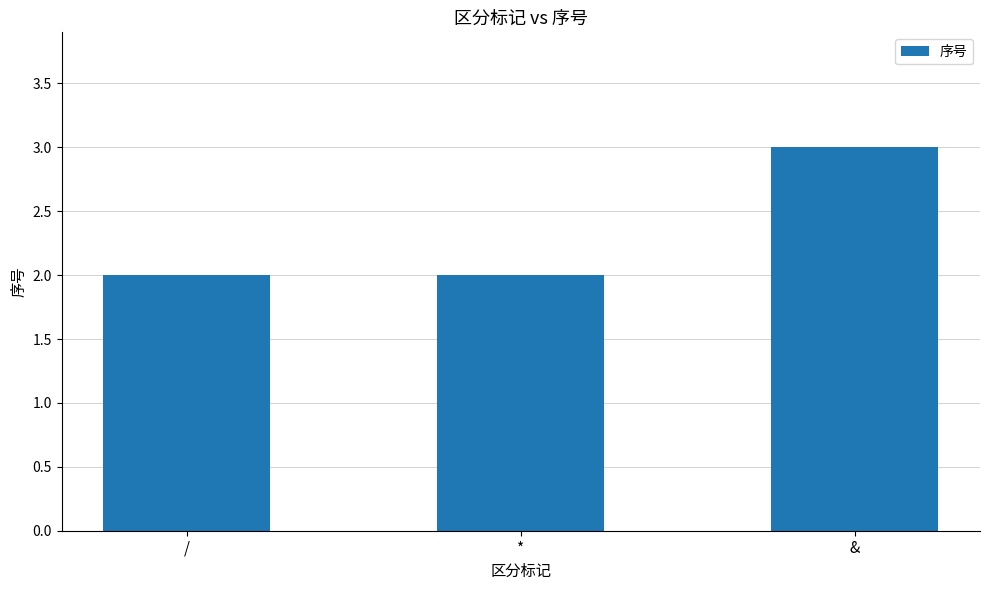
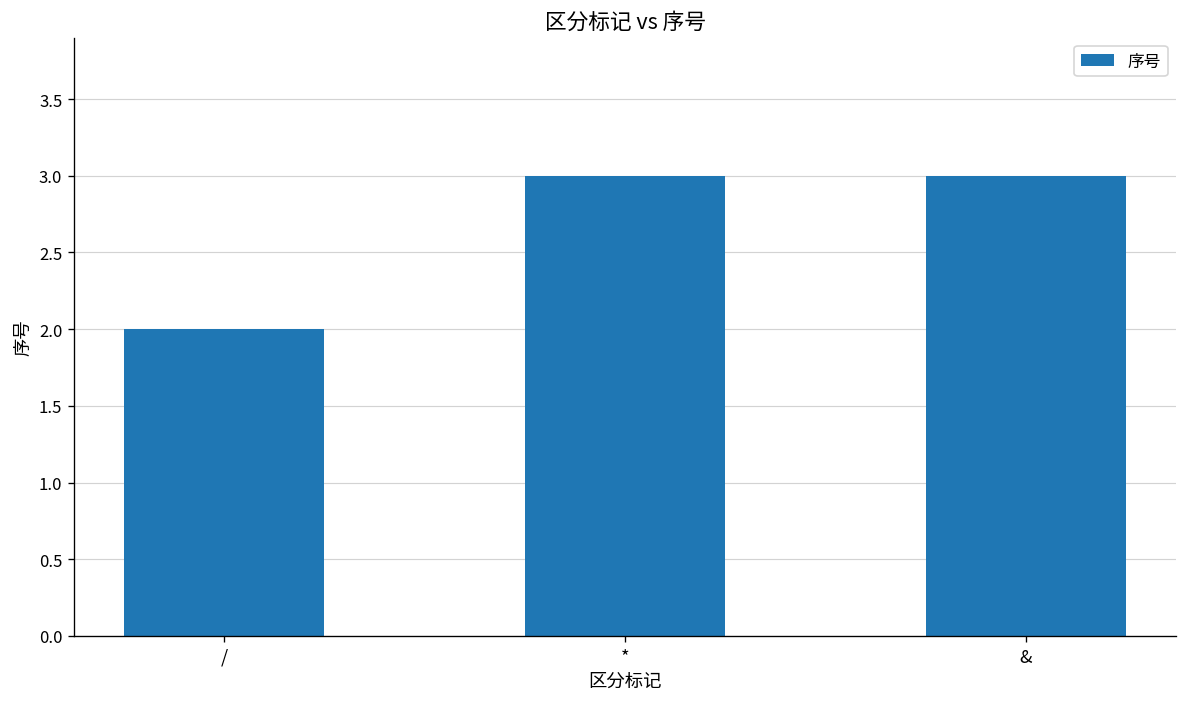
*: 2 -> 3
